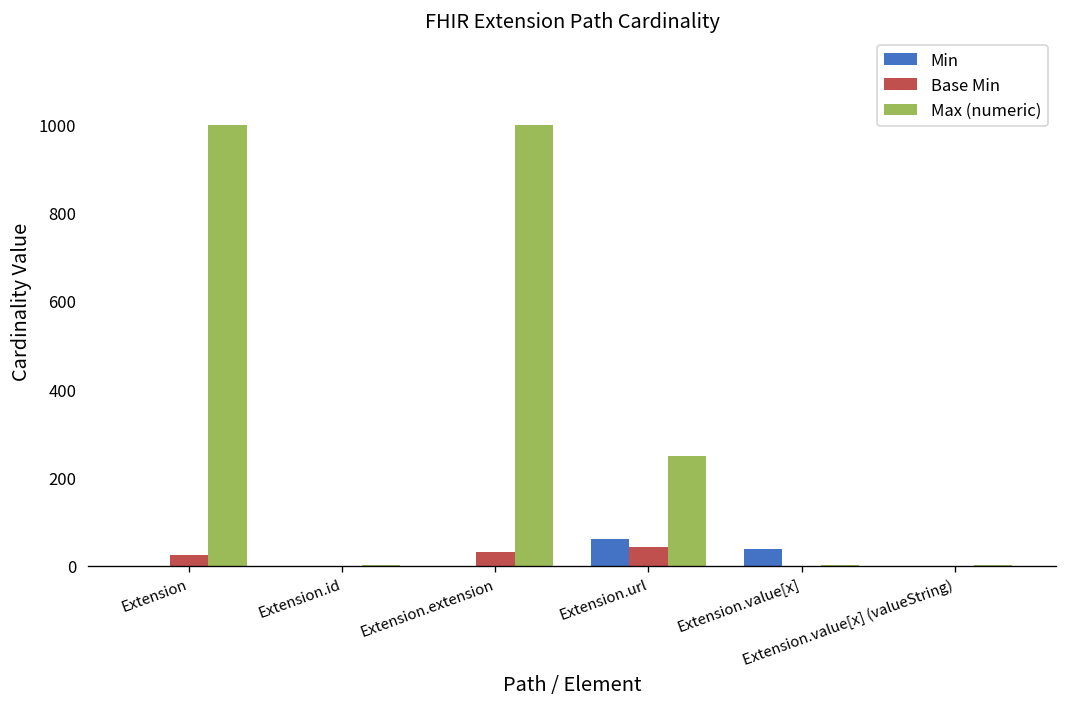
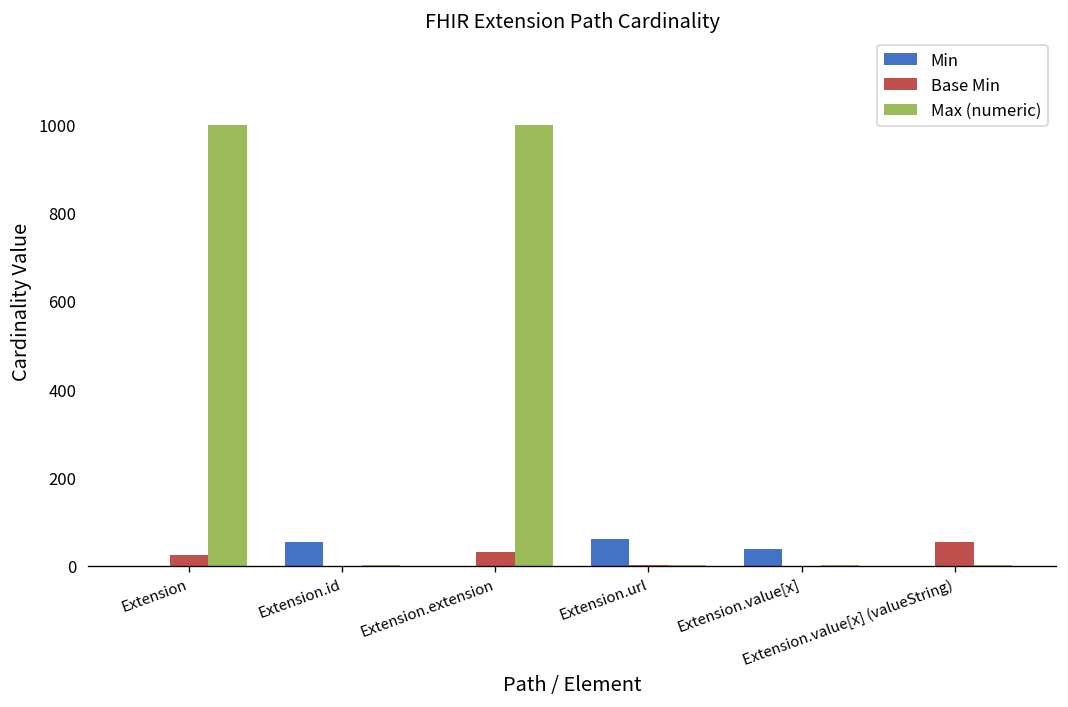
Min, Extension.id: 0 -> 50
Base Min, Extension.url: 40 -> 0
Max (numeric), Extension.url: 250 -> 0
Base Min, Extension.value[x] (valueString): 0 -> 50
